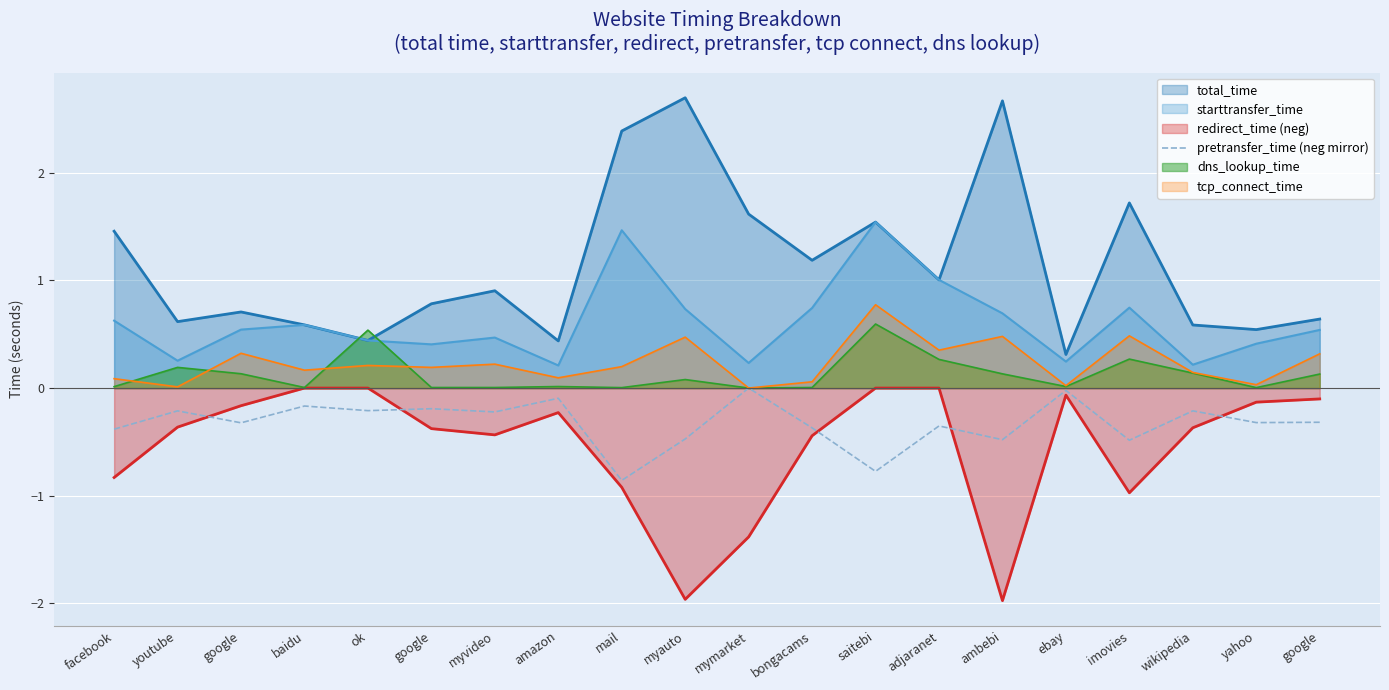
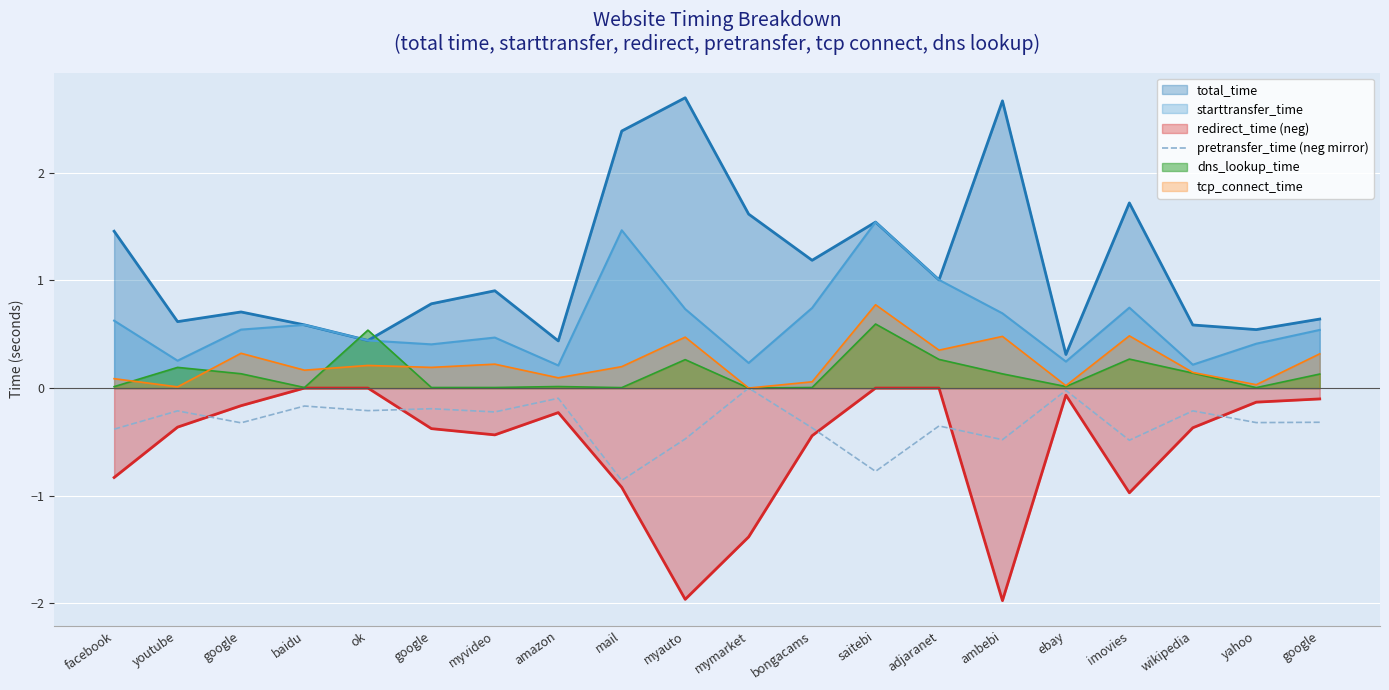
dns_lookup_time, myauto: 0.08 -> 0.26
